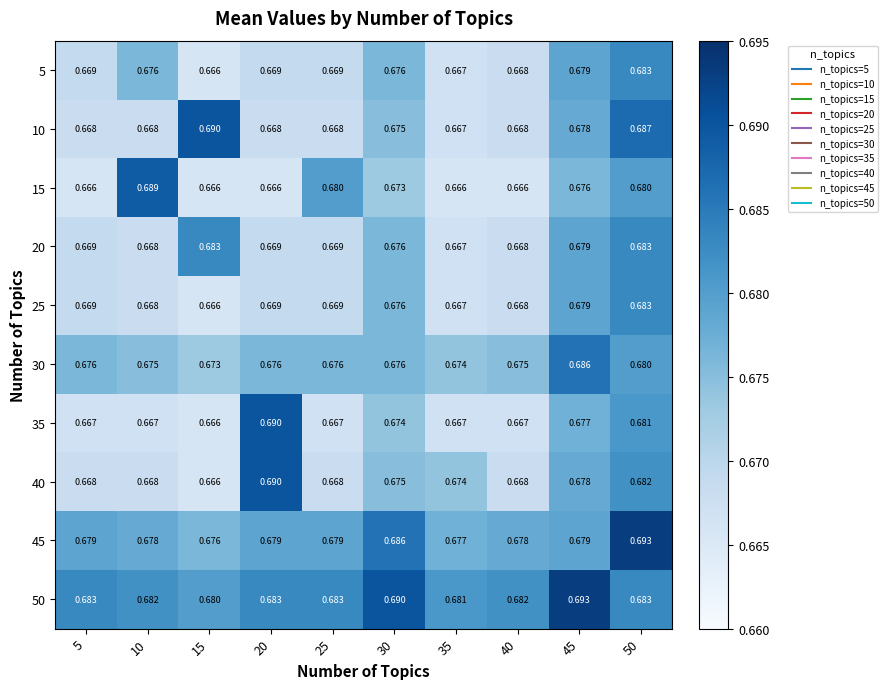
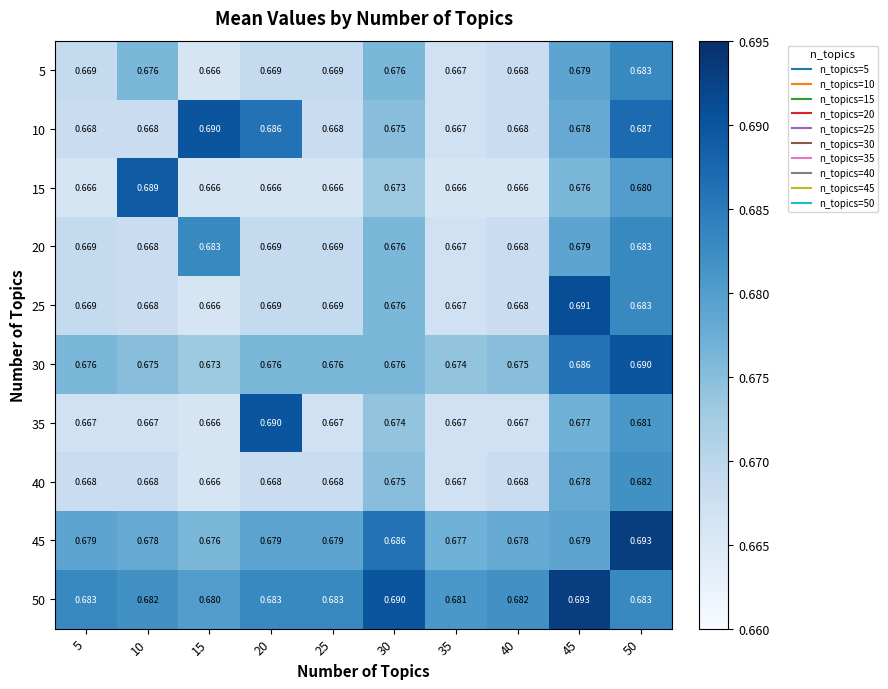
10, 20: 0.668 -> 0.686
15, 25: 0.680 -> 0.666
25, 45: 0.679 -> 0.691
30, 50: 0.680 -> 0.690
40, 20: 0.690 -> 0.668
40, 35: 0.674 -> 0.667
